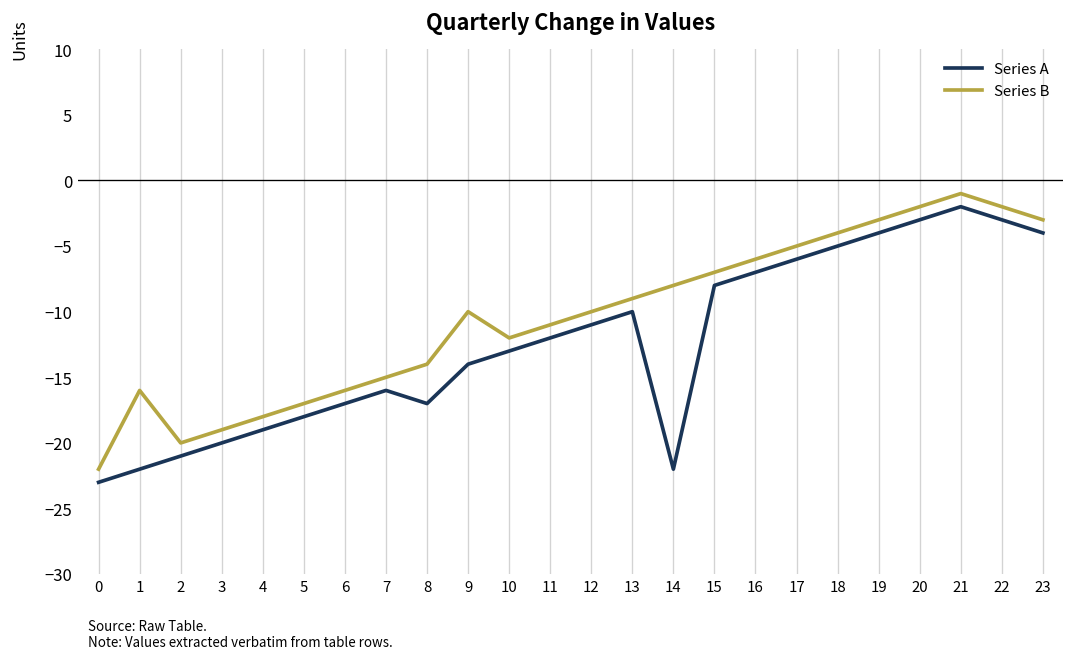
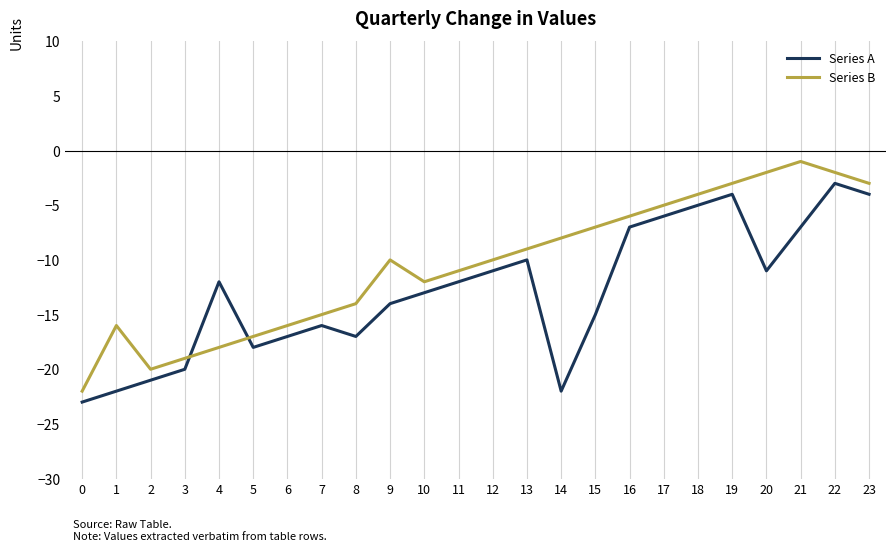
Series A, 4: -19 -> -12
Series A, 15: -8 -> -15
Series A, 20: -3 -> -11
Series A, 21: -2 -> -7
